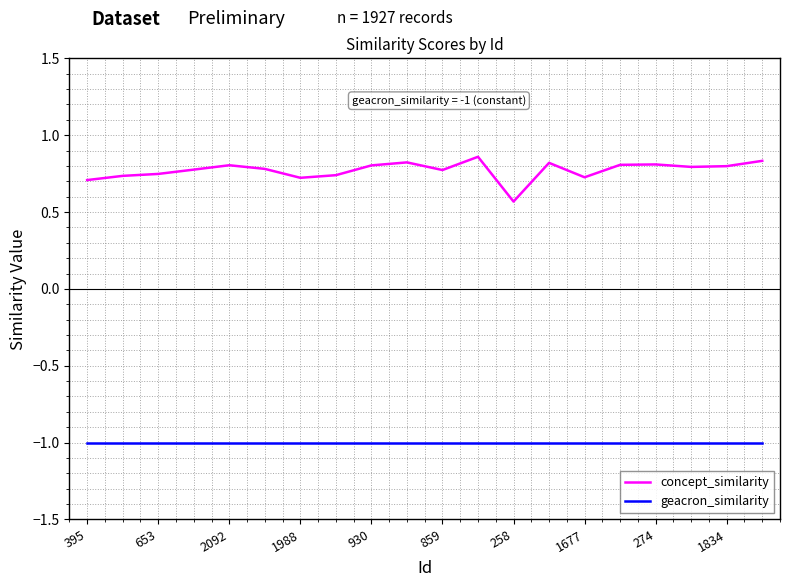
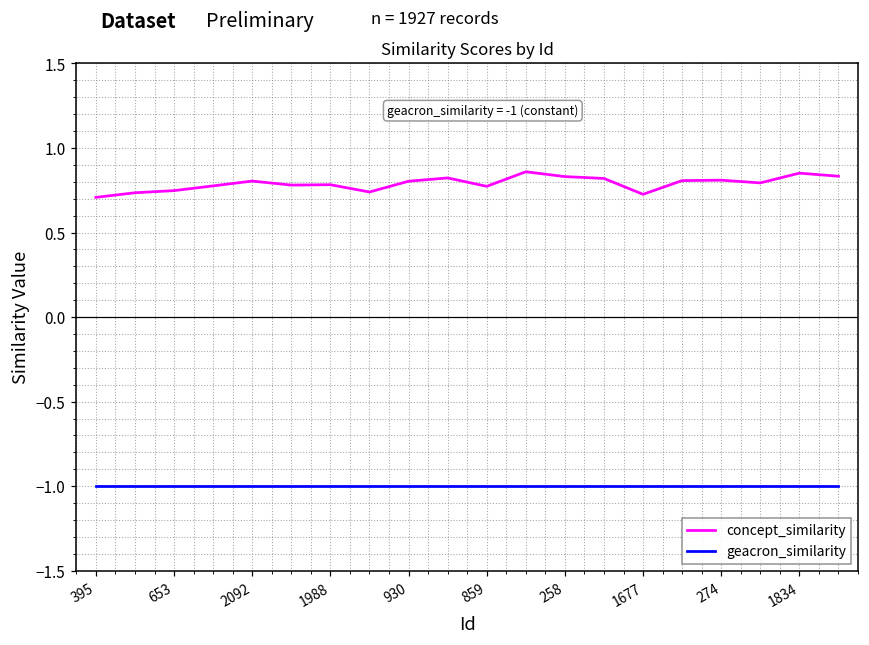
concept_similarity, 1988: 0.72 -> 0.78
concept_similarity, 258: 0.57 -> 0.83
concept_similarity, 1834: 0.80 -> 0.85
